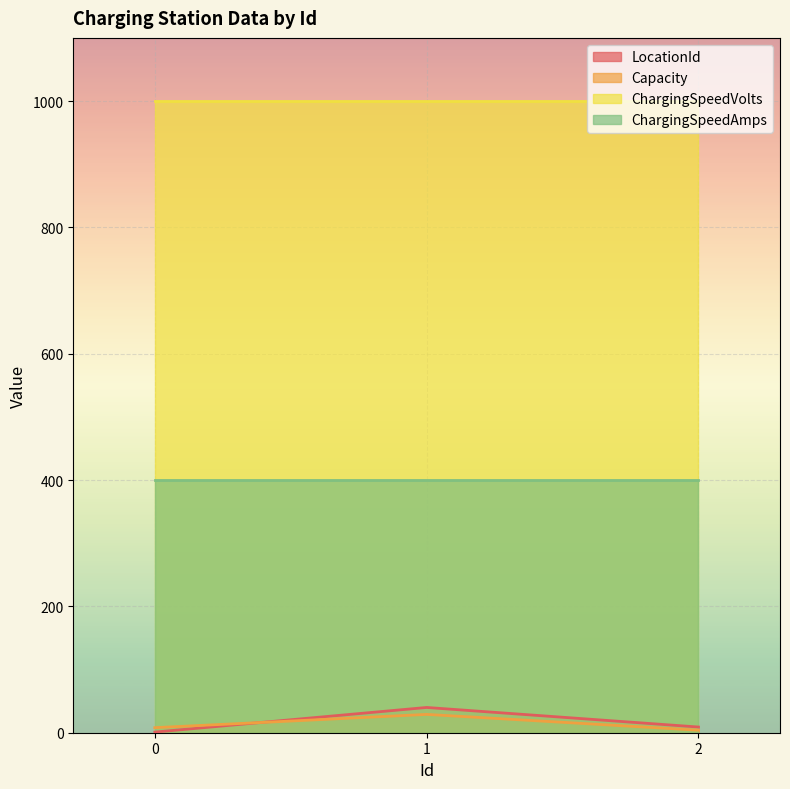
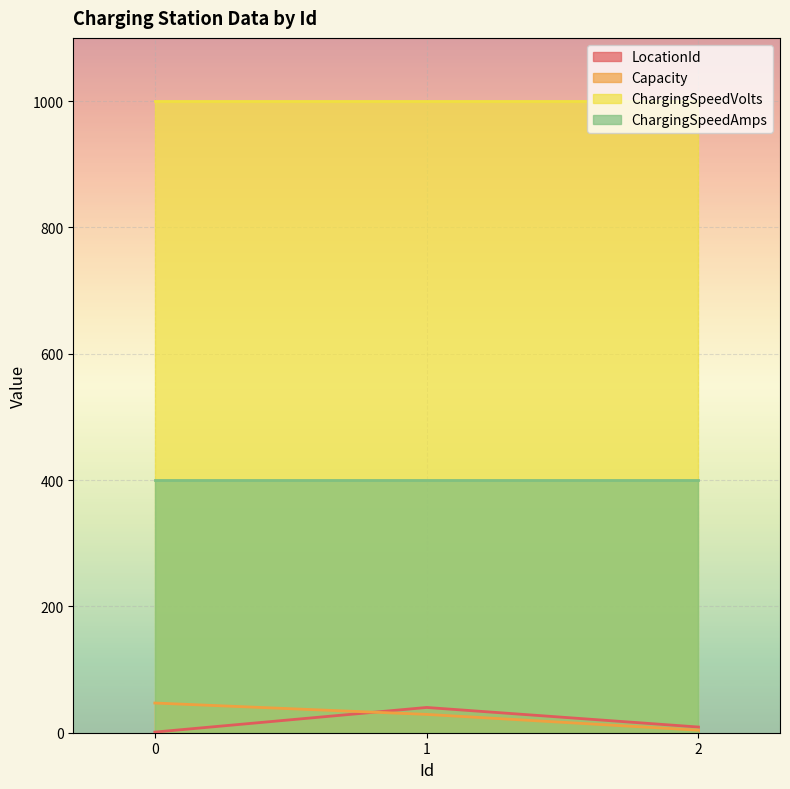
Capacity, 0: 10 -> 50
